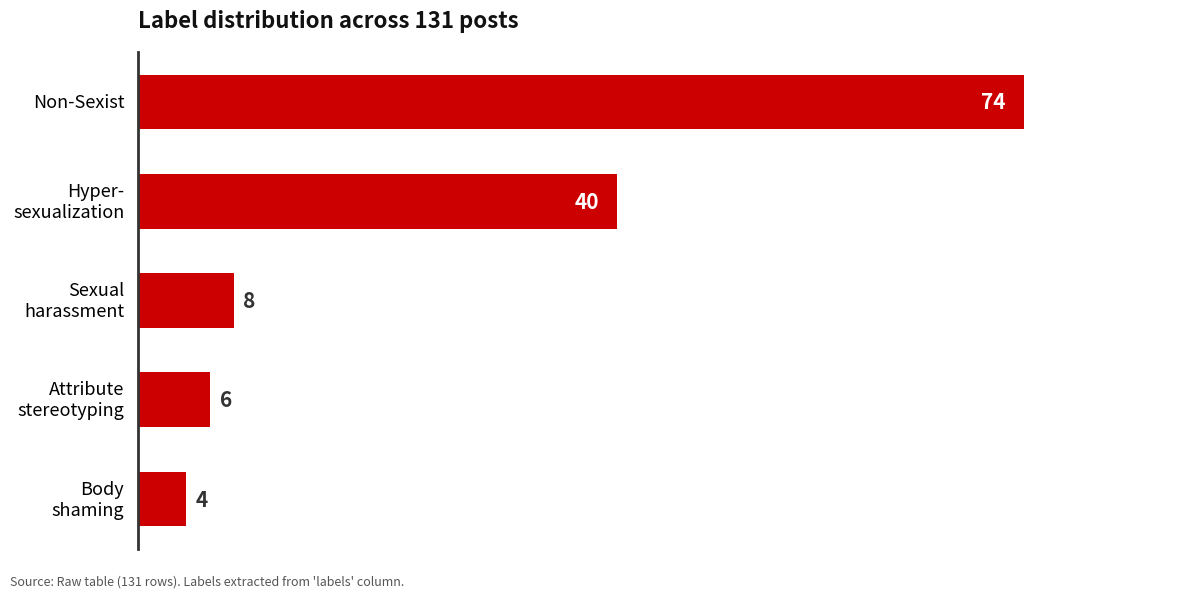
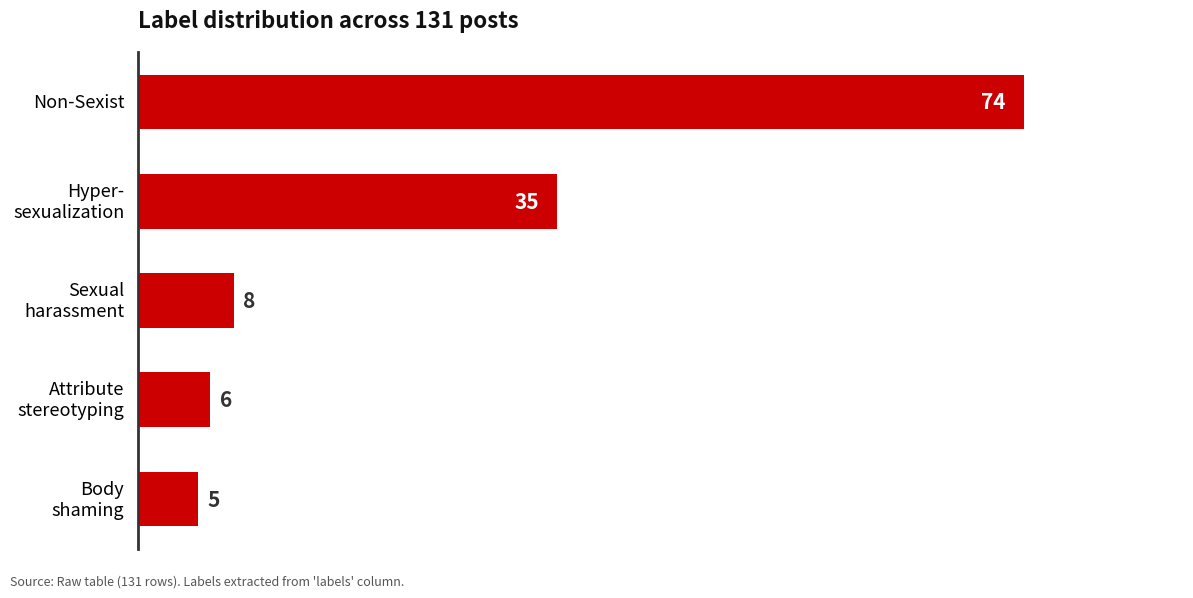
Hyper- sexualization: 40 -> 35
Body shaming: 4 -> 5
